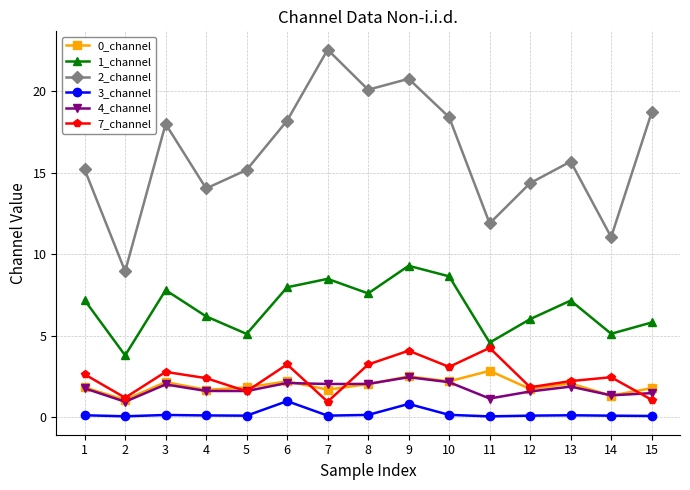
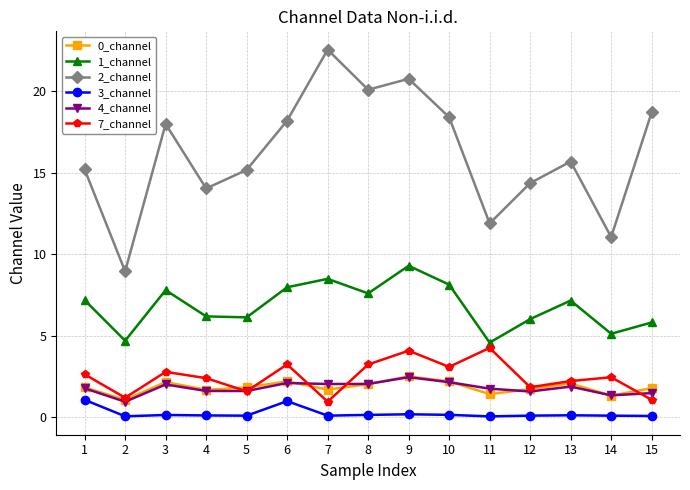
3_channel, 1: 0.1 -> 1.1
1_channel, 2: 3.8 -> 4.7
1_channel, 5: 5.1 -> 6.1
3_channel, 9: 0.8 -> 0.2
1_channel, 10: 8.7 -> 8.1
0_channel, 11: 2.9 -> 1.4
4_channel, 11: 1.2 -> 1.8
